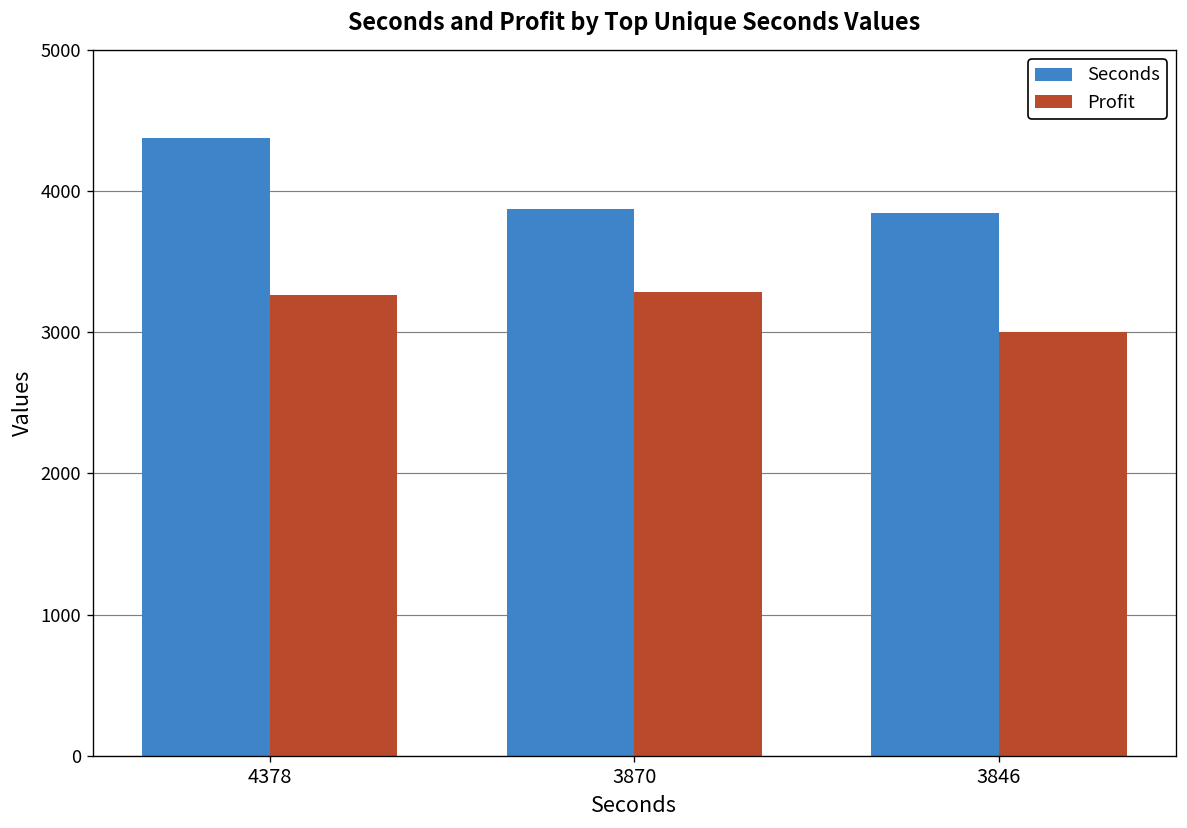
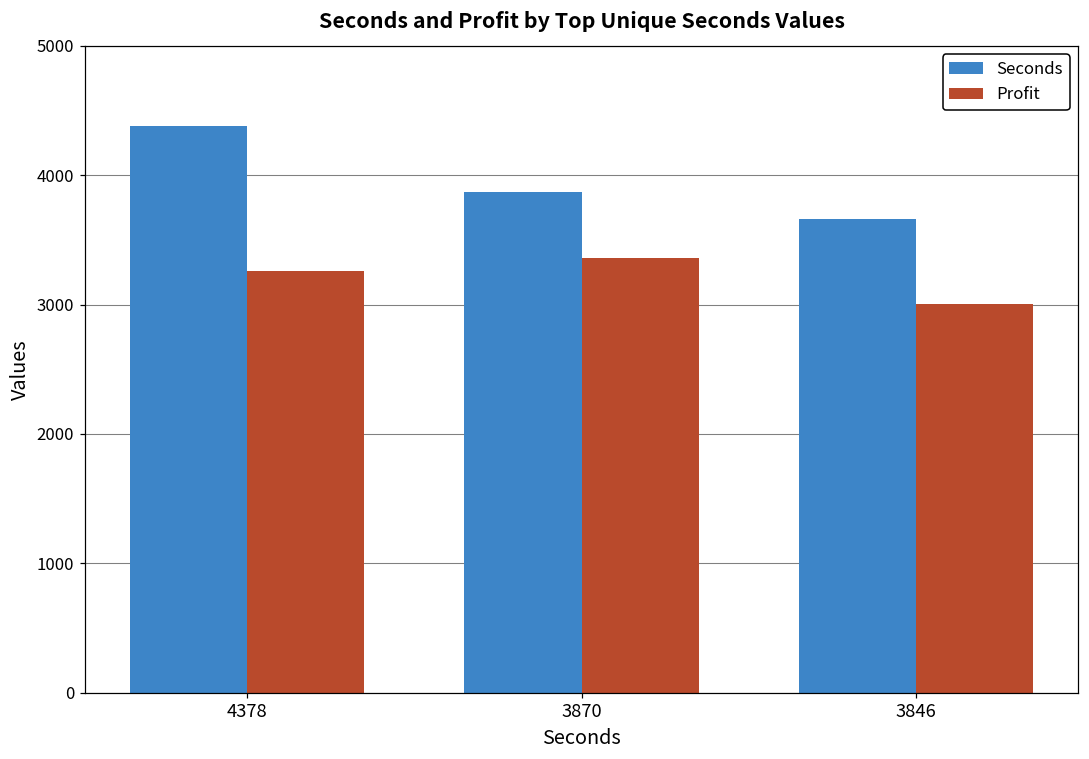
Profit, 3870: 3280 -> 3360
Seconds, 3846: 3850 -> 3660
